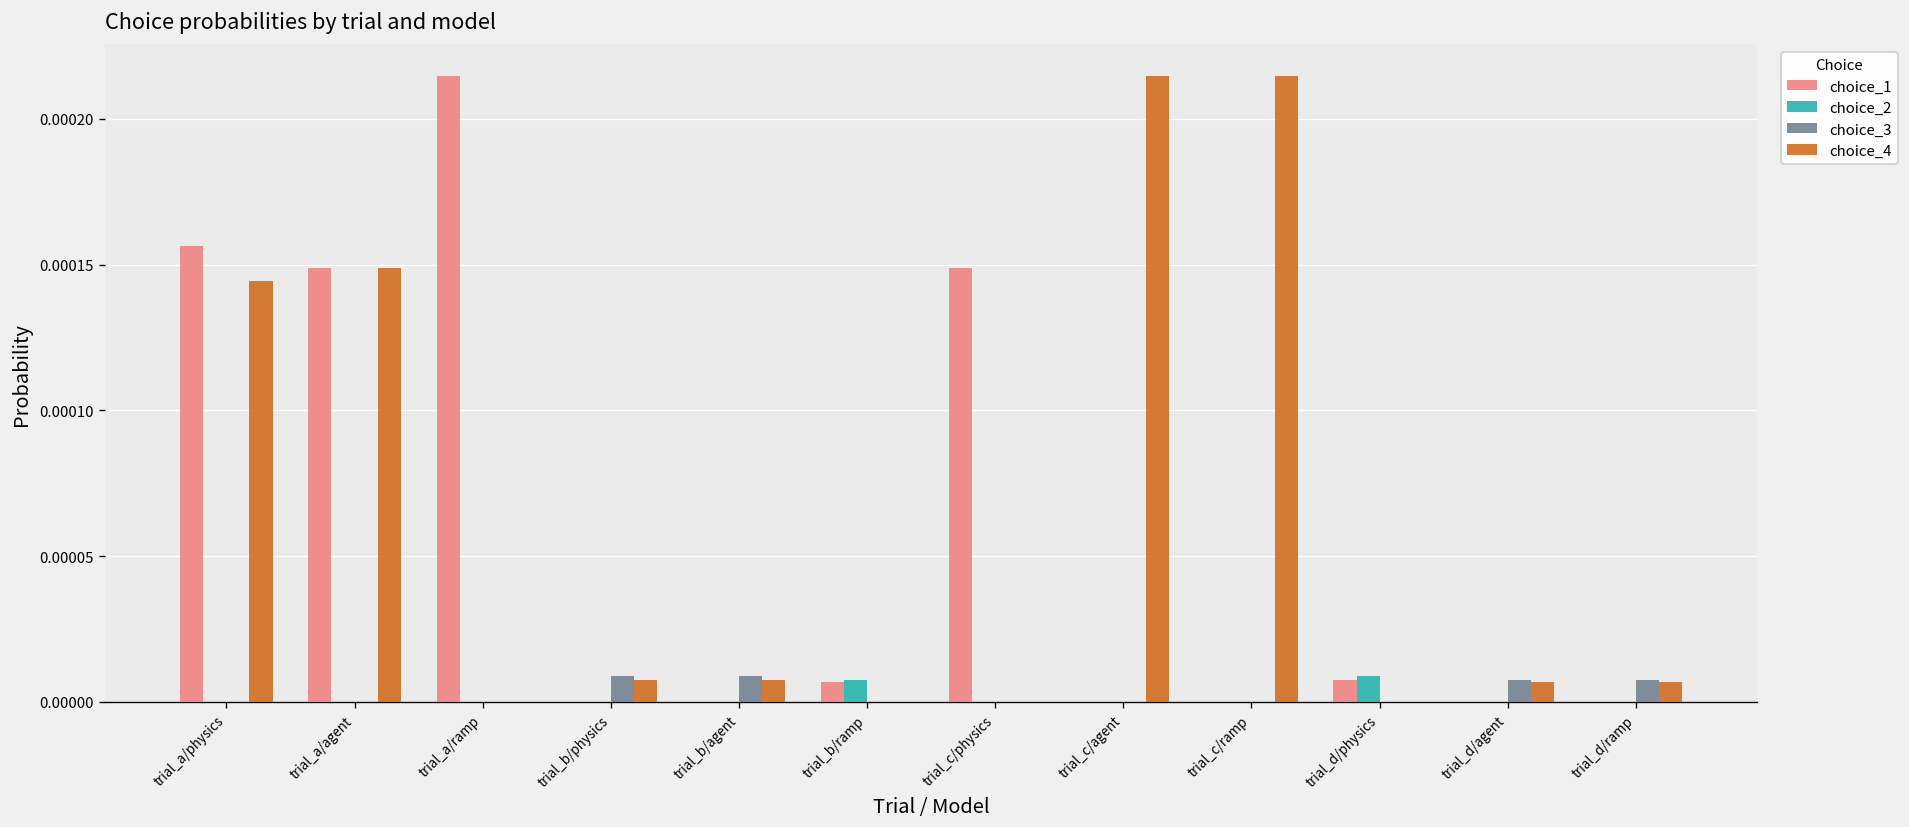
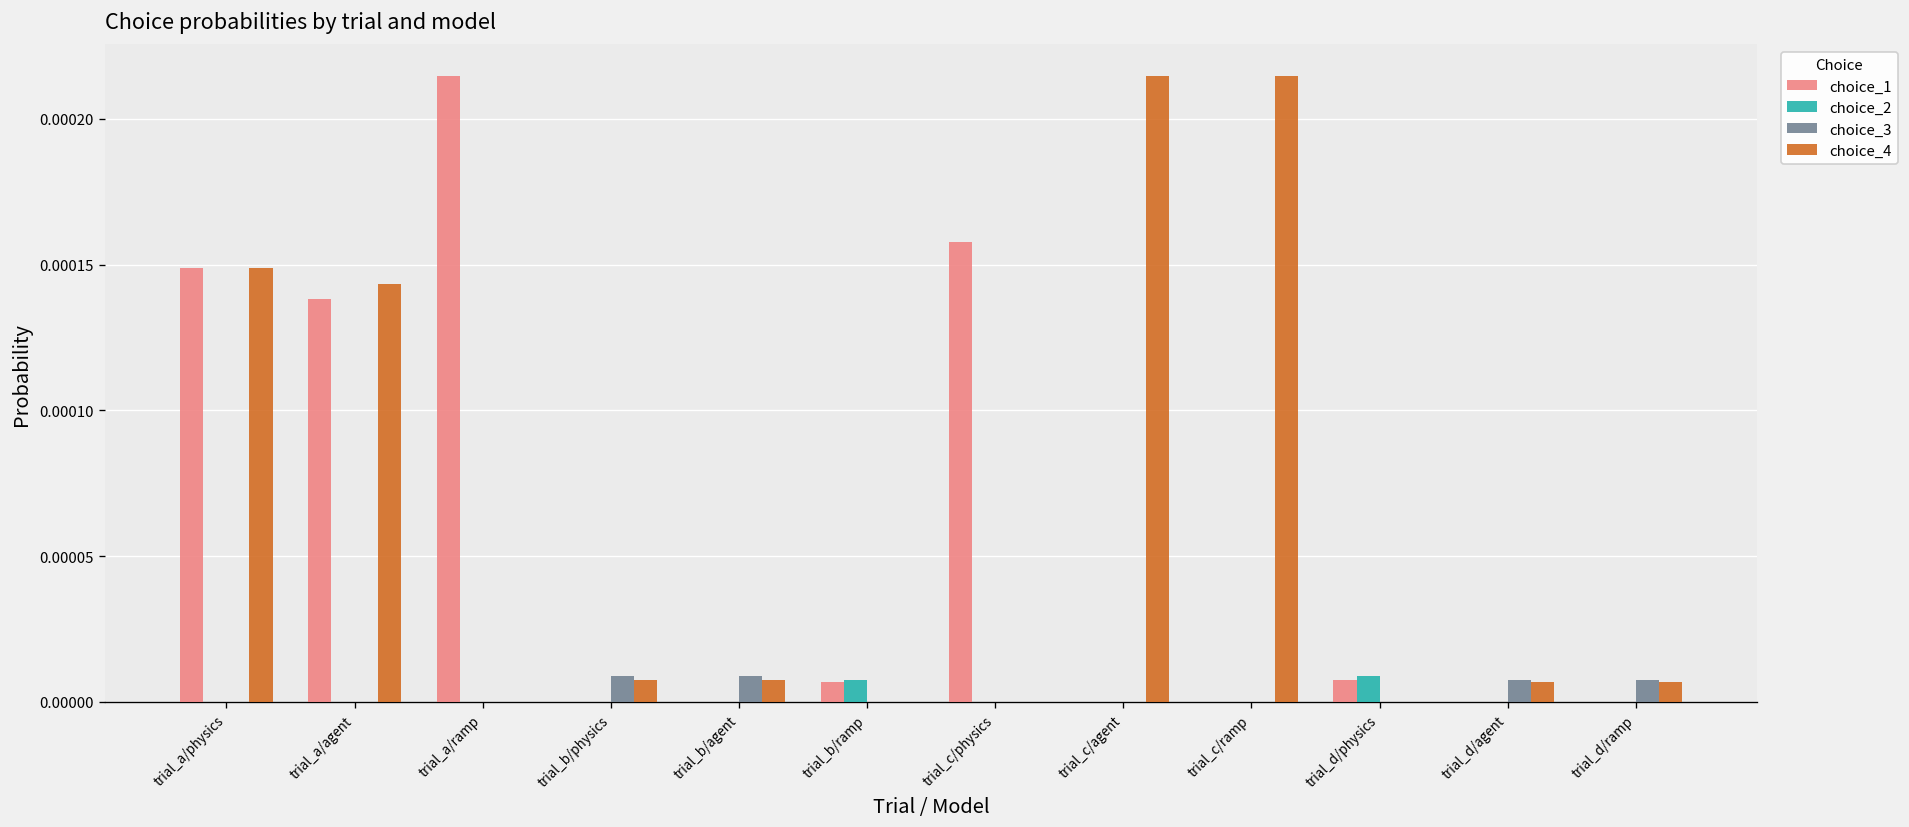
choice_1, trial_a/physics: 0.000156 -> 0.000149
choice_4, trial_a/physics: 0.000144 -> 0.000149
choice_1, trial_a/agent: 0.000149 -> 0.000138
choice_4, trial_a/agent: 0.000149 -> 0.000143
choice_1, trial_c/physics: 0.000149 -> 0.000158
